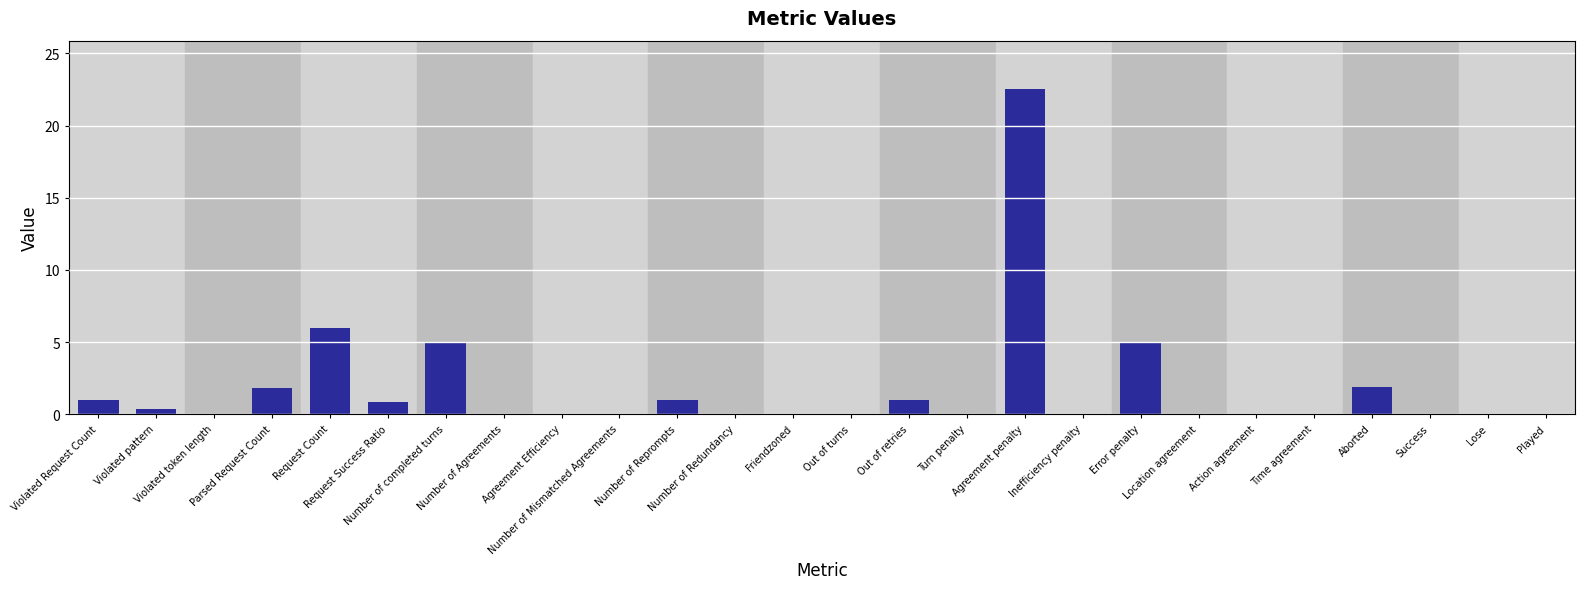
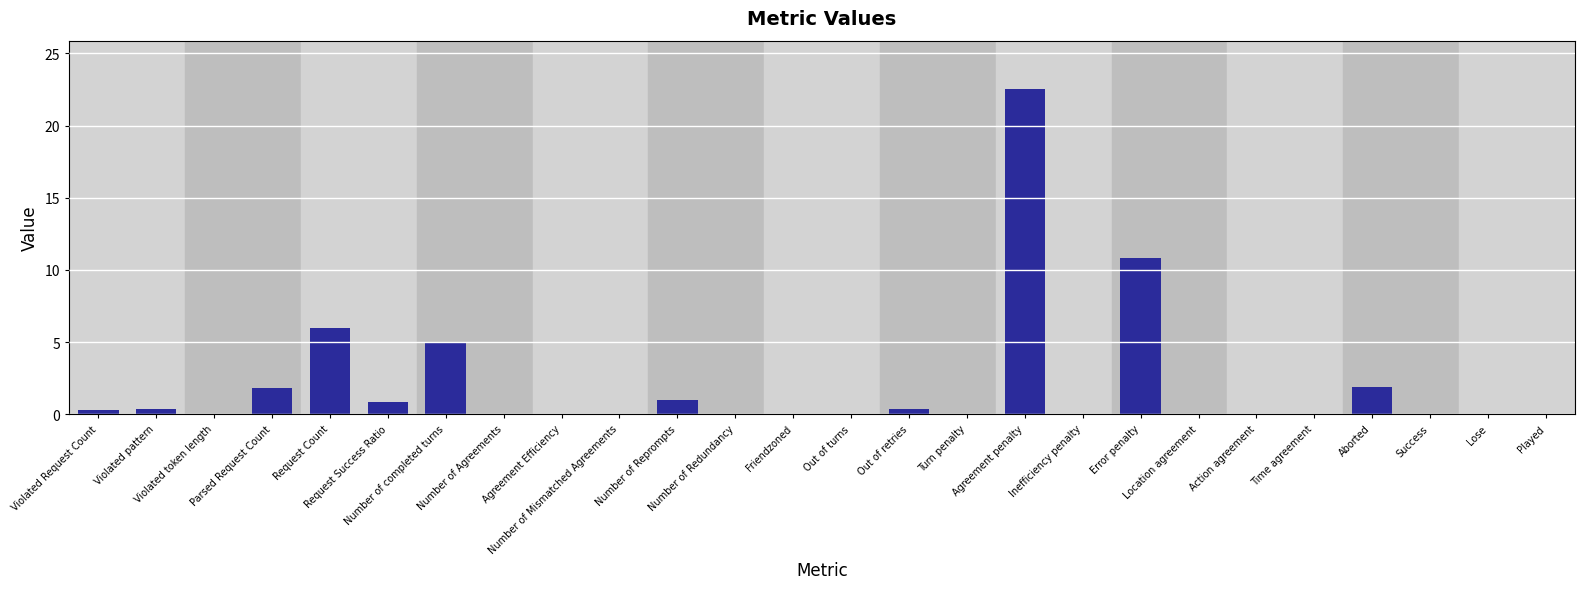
Violated Request Count: 1.0 -> 0.3
Out of retries: 1.0 -> 0.4
Error penalty: 5.0 -> 10.8
